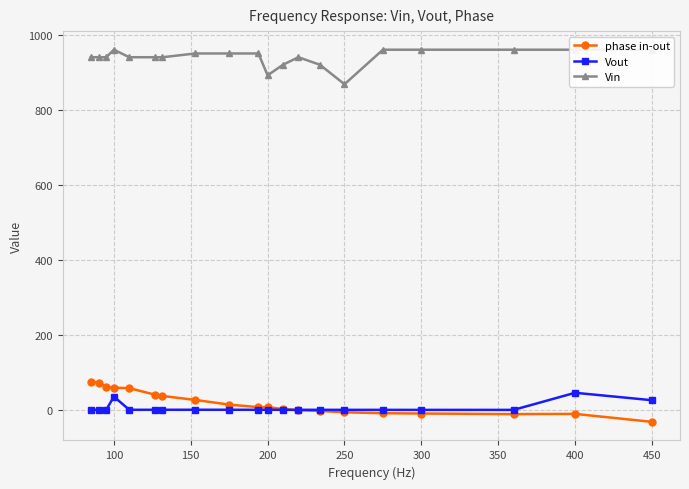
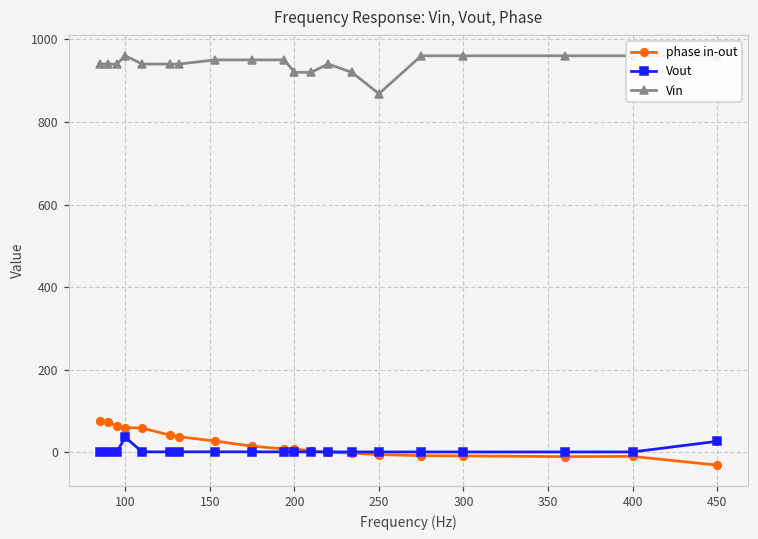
Vin, 200: 890 -> 920
Vout, 400: 50 -> 0
